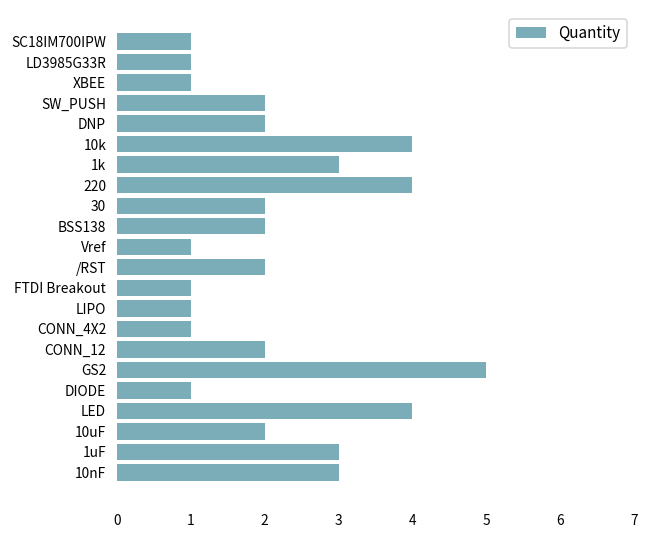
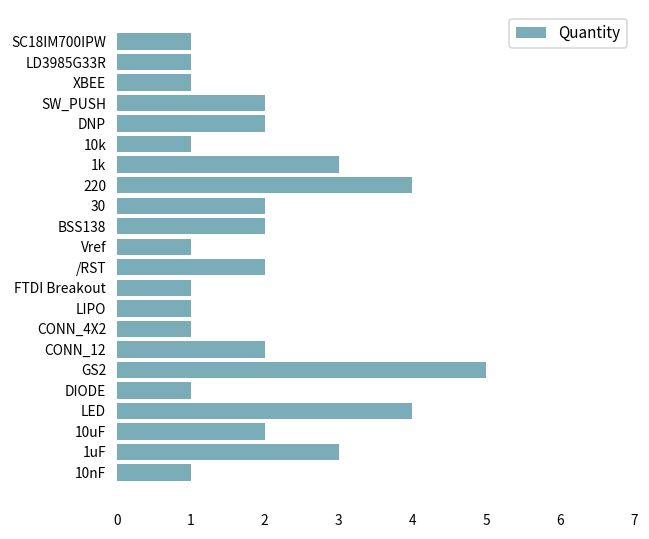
10k: 4 -> 1
10nF: 3 -> 1
